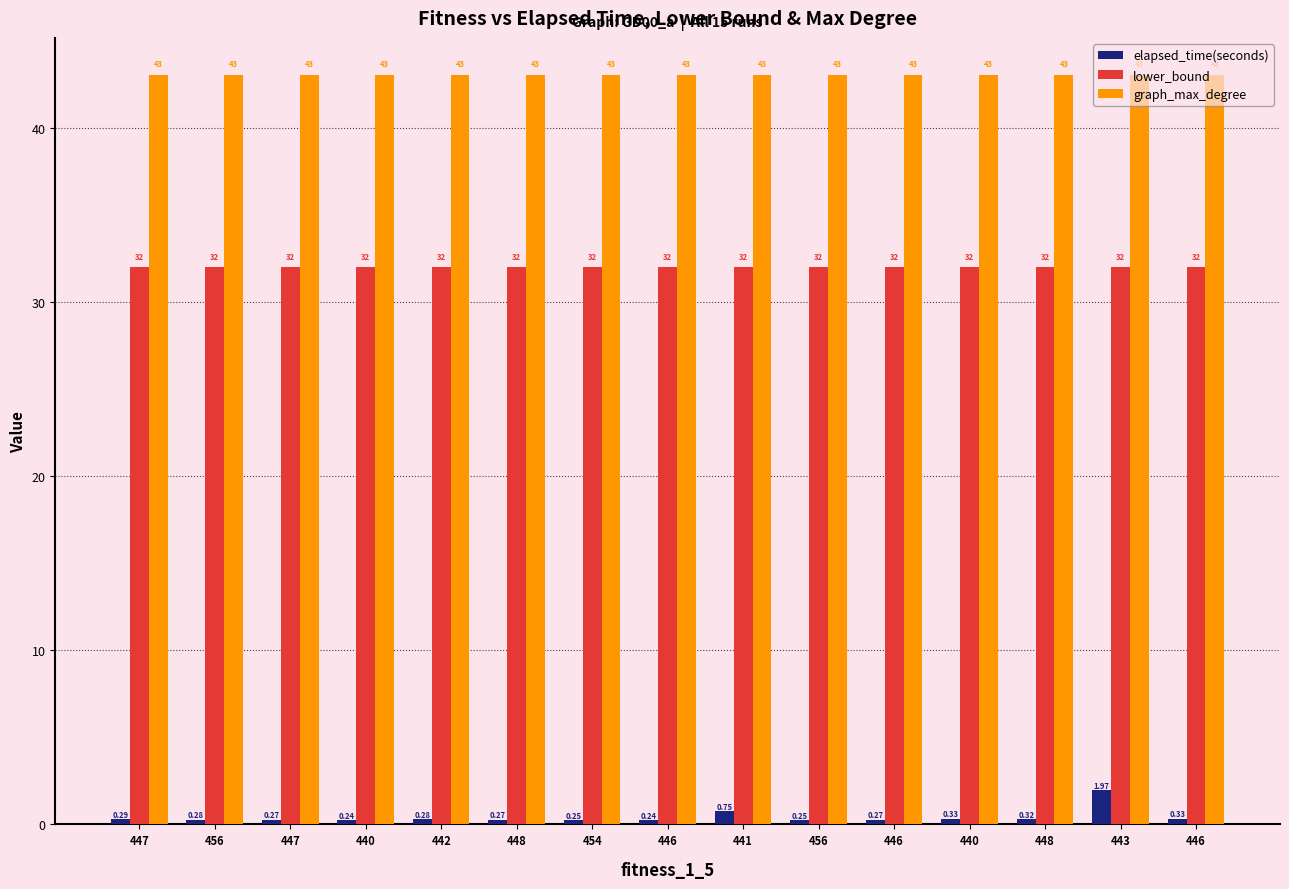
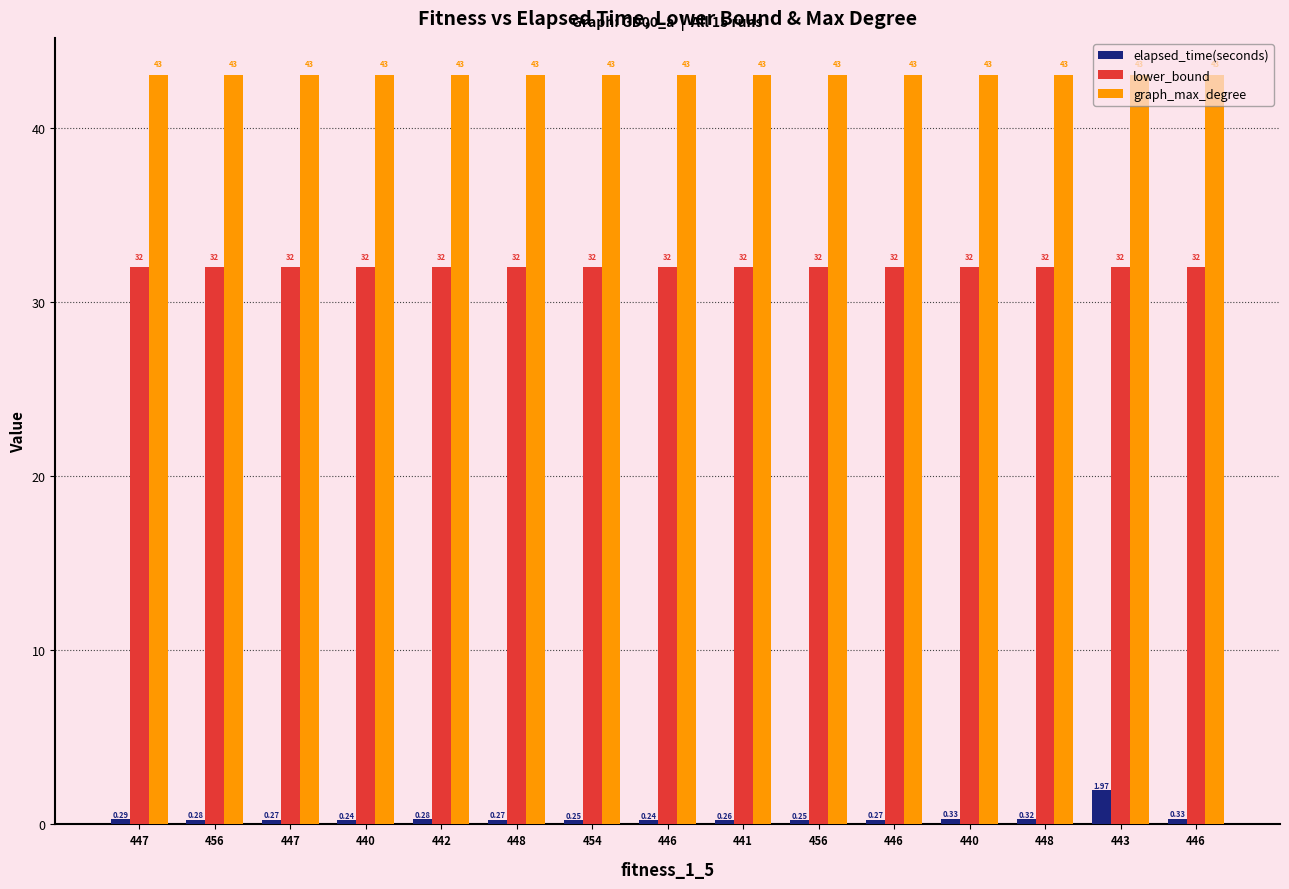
elapsed_time(seconds), 441: 0.75 -> 0.26
